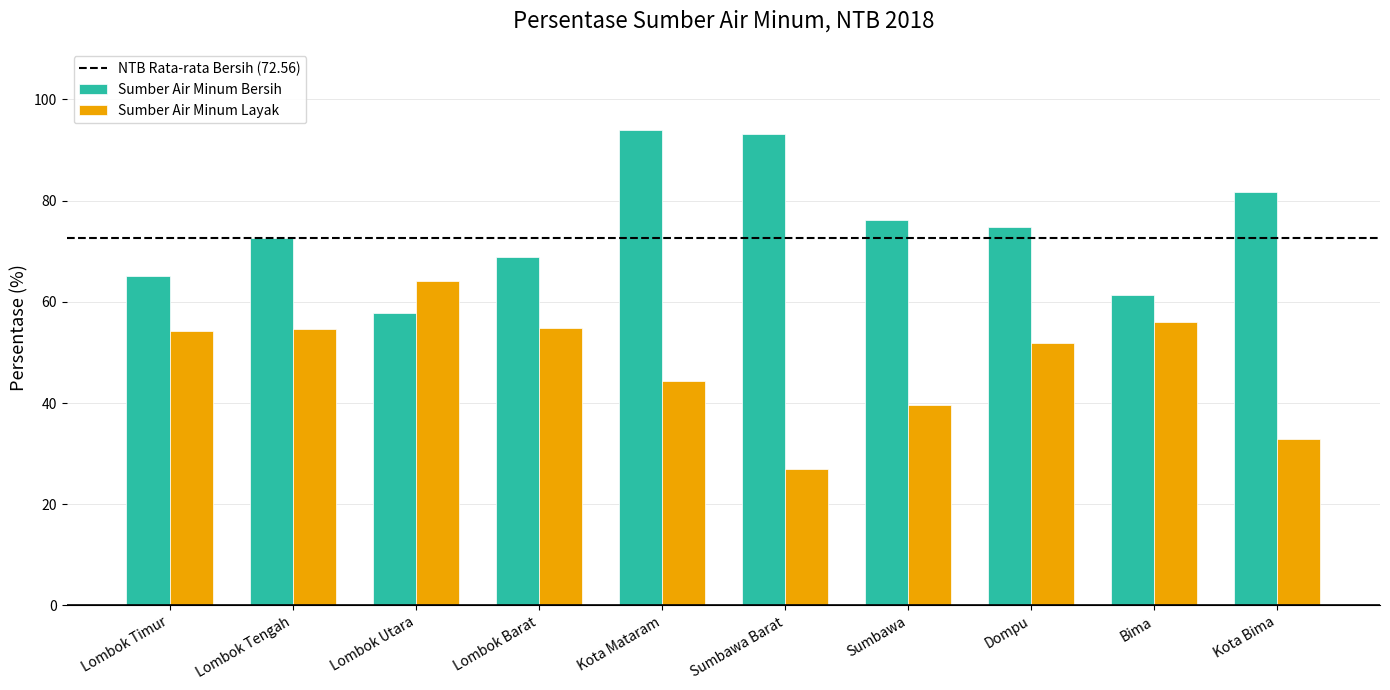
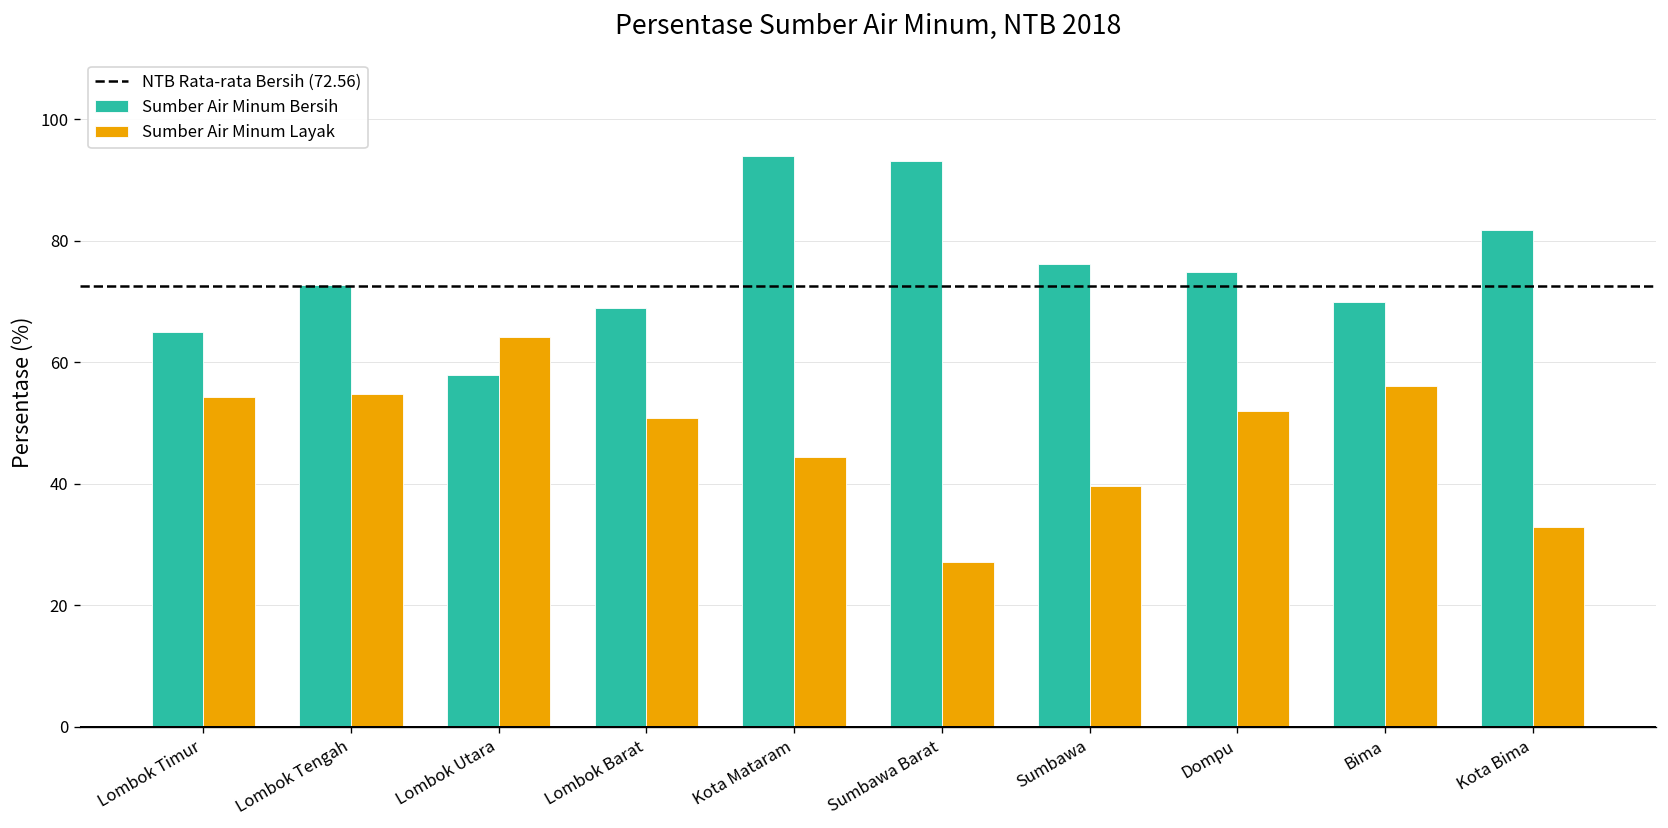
Sumber Air Minum Layak, Lombok Barat: 55 -> 51
Sumber Air Minum Bersih, Bima: 61 -> 70
